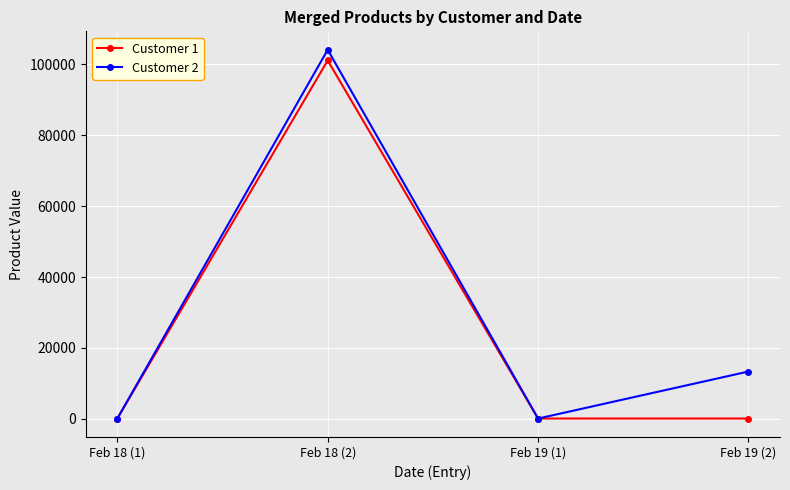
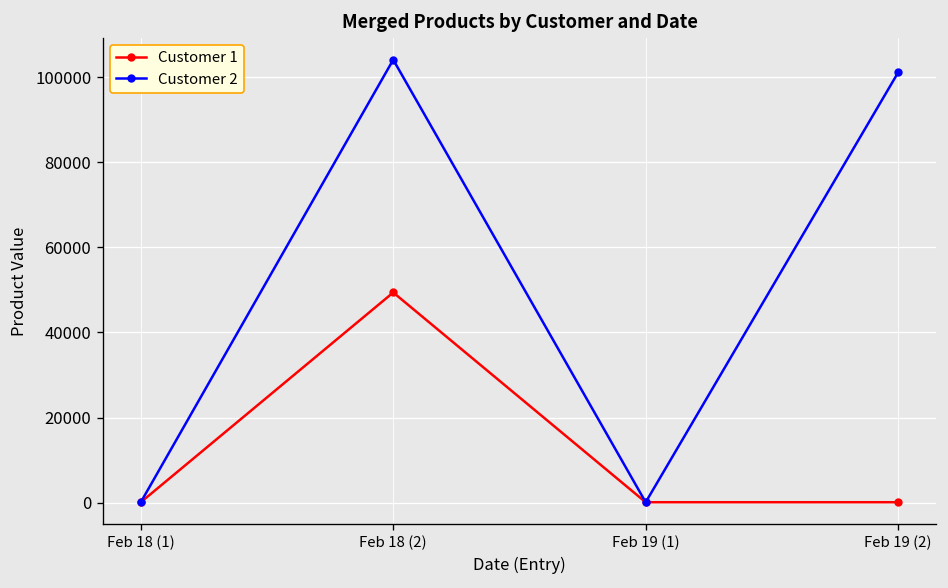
Customer 1, Feb 18 (2): 101000 -> 49000
Customer 2, Feb 19 (2): 13000 -> 101000
